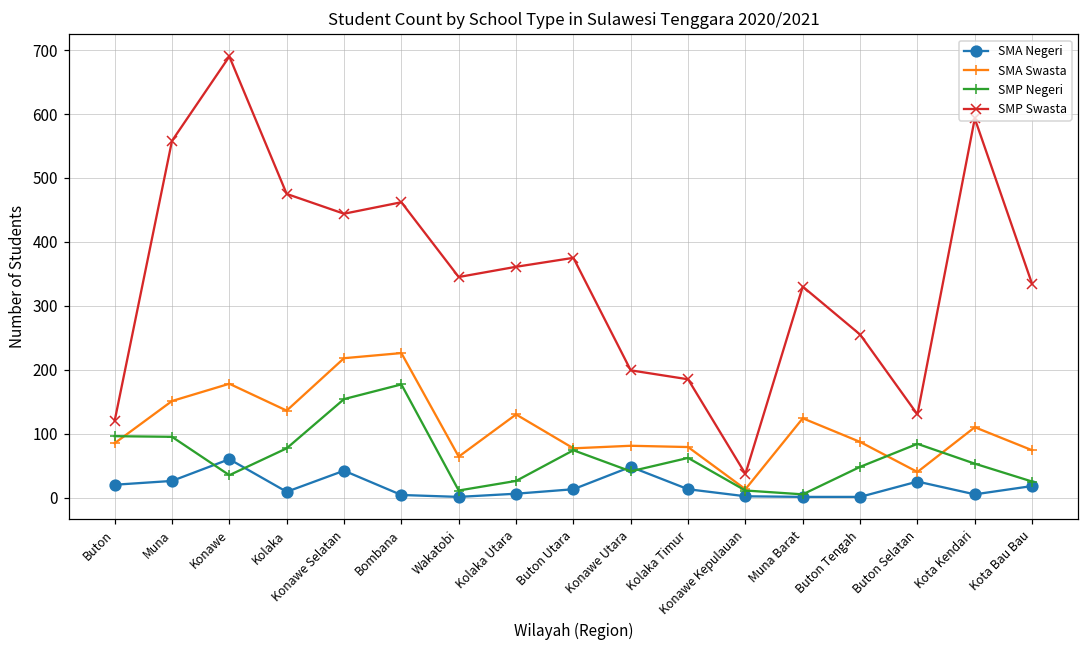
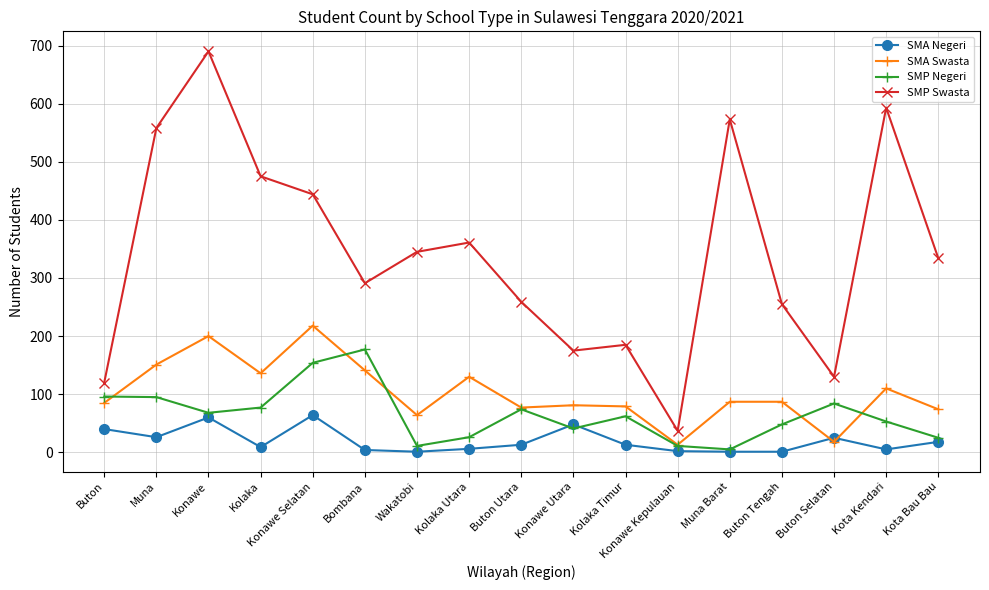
SMA Negeri, Buton: 20 -> 40
SMA Swasta, Konawe: 180 -> 200
SMP Negeri, Konawe: 40 -> 70
SMA Negeri, Konawe Selatan: 40 -> 60
SMA Swasta, Bombana: 230 -> 140
SMP Swasta, Bombana: 460 -> 290
SMP Swasta, Buton Utara: 380 -> 260
SMP Swasta, Konawe Utara: 200 -> 180
SMA Swasta, Muna Barat: 120 -> 90
SMP Swasta, Muna Barat: 330 -> 570
SMA Swasta, Buton Selatan: 40 -> 20
